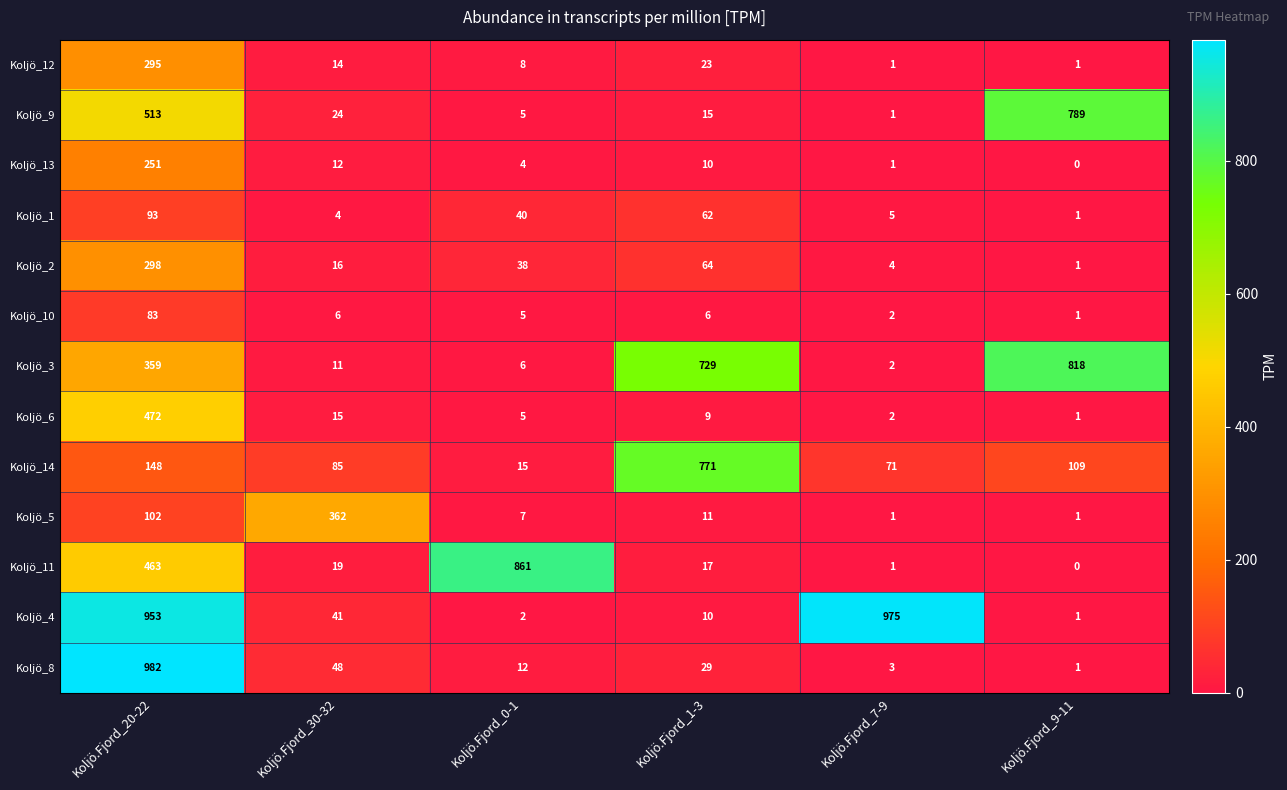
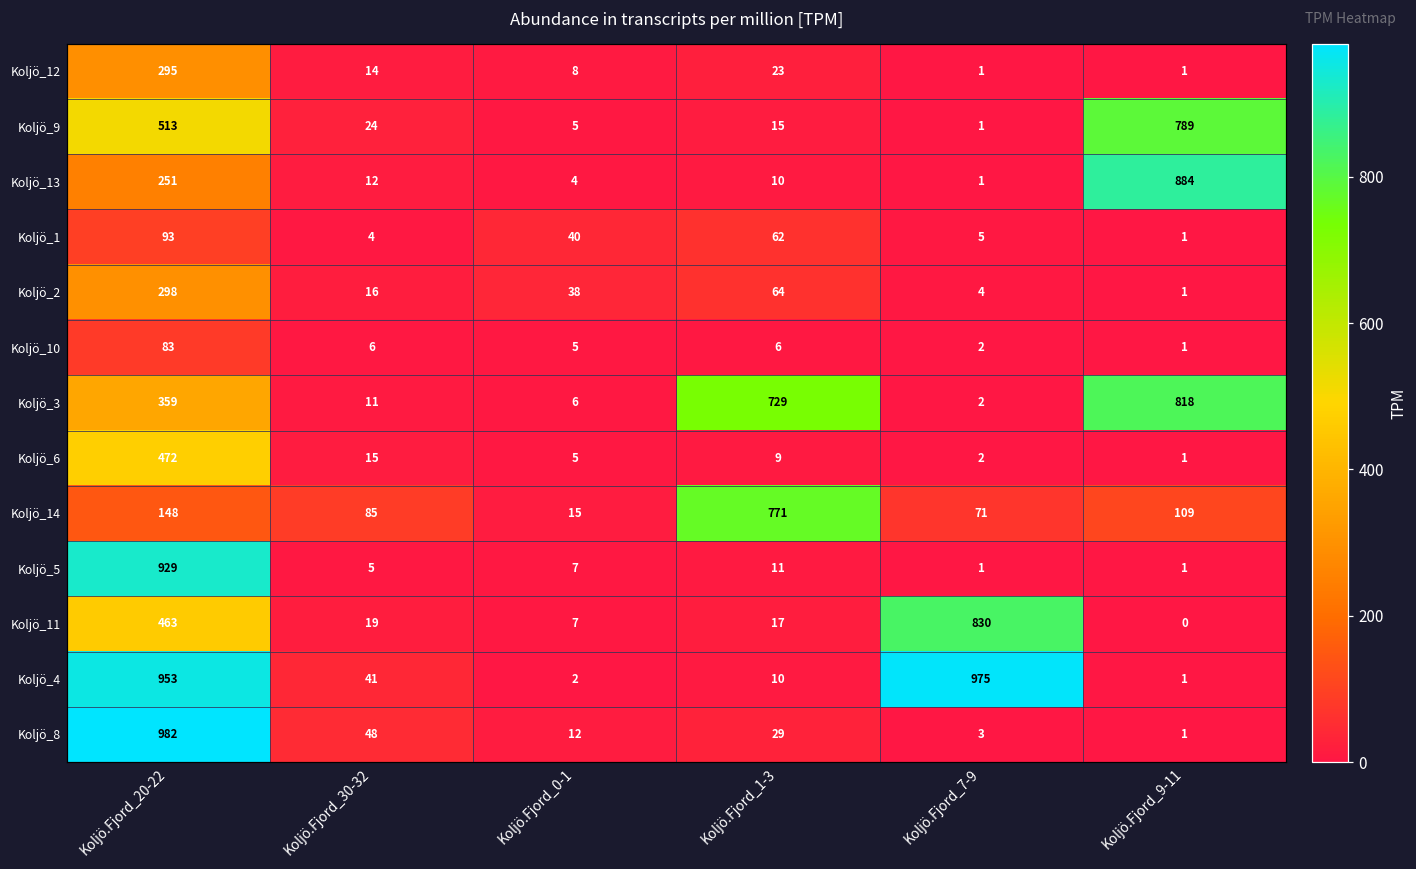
Koljö_13, Koljö.Fjord_9-11: 0 -> 884
Koljö_5, Koljö.Fjord_20-22: 102 -> 929
Koljö_5, Koljö.Fjord_30-32: 362 -> 5
Koljö_11, Koljö.Fjord_0-1: 861 -> 7
Koljö_11, Koljö.Fjord_7-9: 1 -> 830
